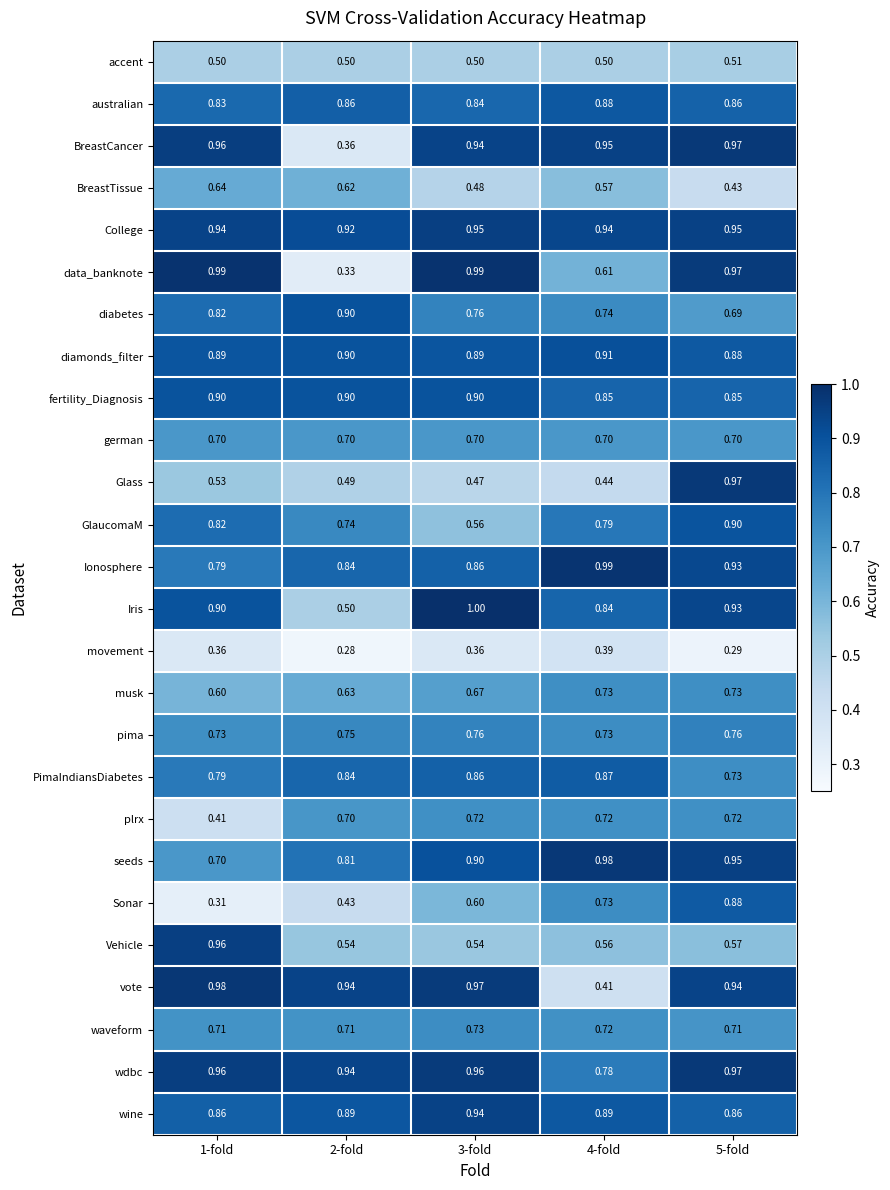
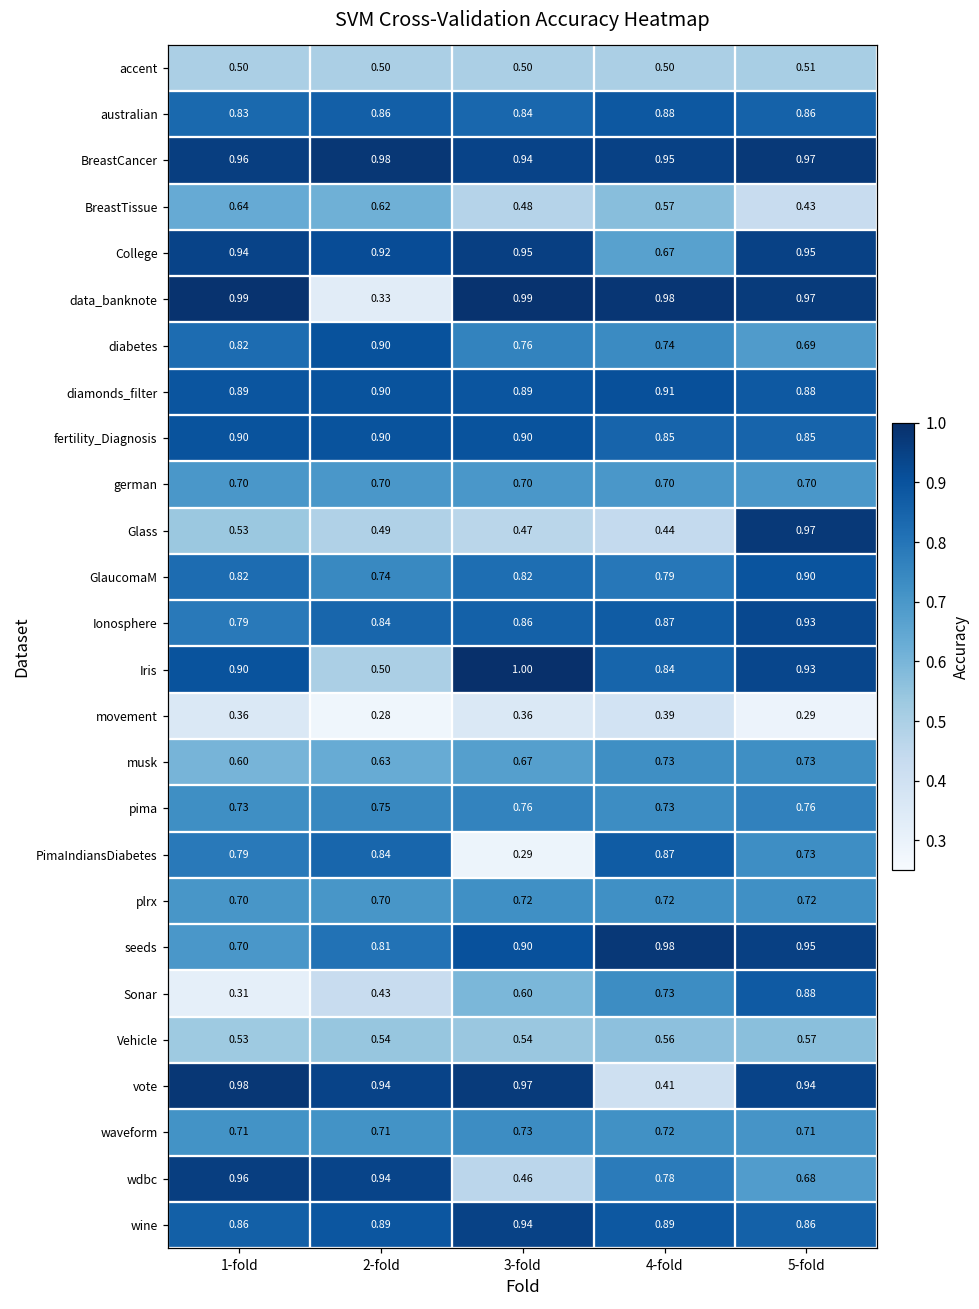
BreastCancer, 2-fold: 0.36 -> 0.98
College, 4-fold: 0.94 -> 0.67
data_banknote, 4-fold: 0.61 -> 0.98
GlaucomaM, 3-fold: 0.56 -> 0.82
Ionosphere, 4-fold: 0.99 -> 0.87
PimaIndiansDiabetes, 3-fold: 0.86 -> 0.29
plrx, 1-fold: 0.41 -> 0.70
Vehicle, 1-fold: 0.96 -> 0.53
wdbc, 3-fold: 0.96 -> 0.46
wdbc, 5-fold: 0.97 -> 0.68
